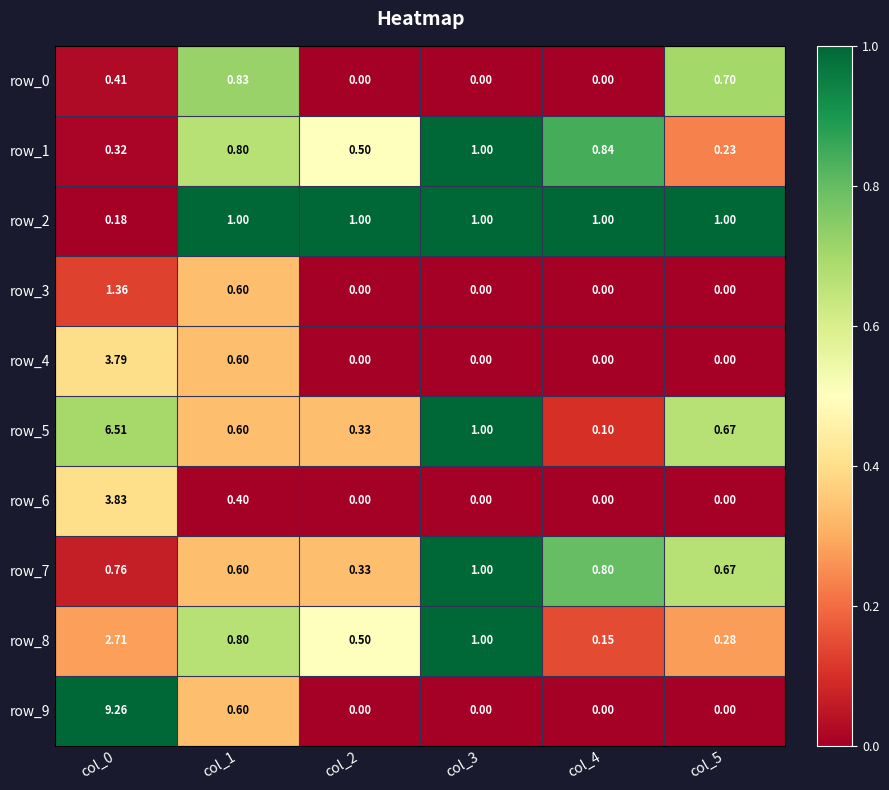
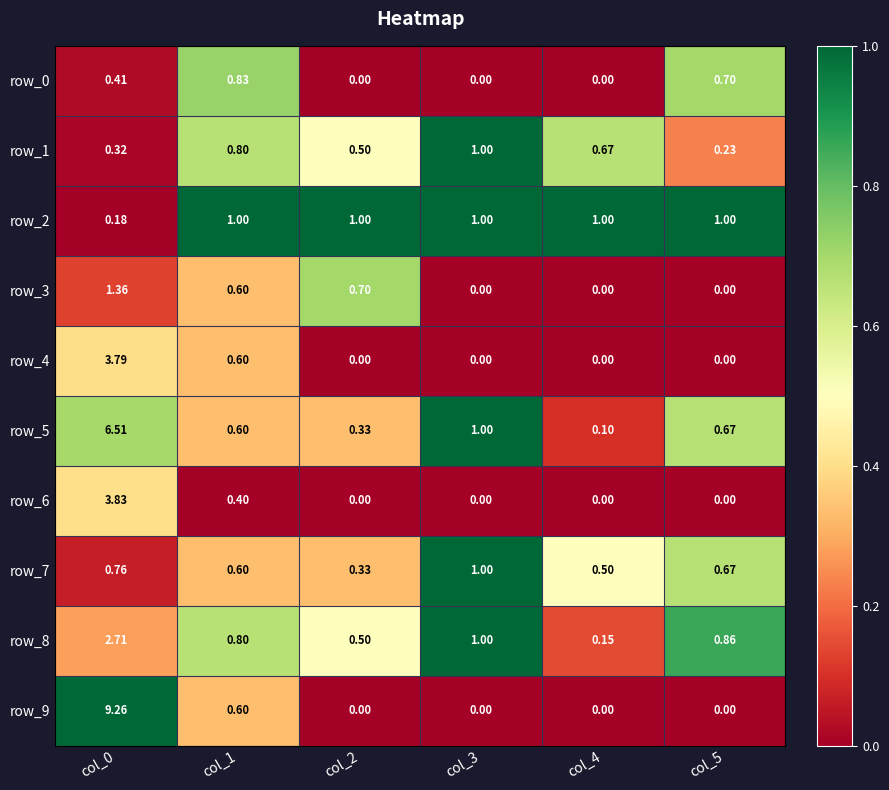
row_1, col_4: 0.84 -> 0.67
row_3, col_2: 0.00 -> 0.70
row_7, col_4: 0.80 -> 0.50
row_8, col_5: 0.28 -> 0.86
